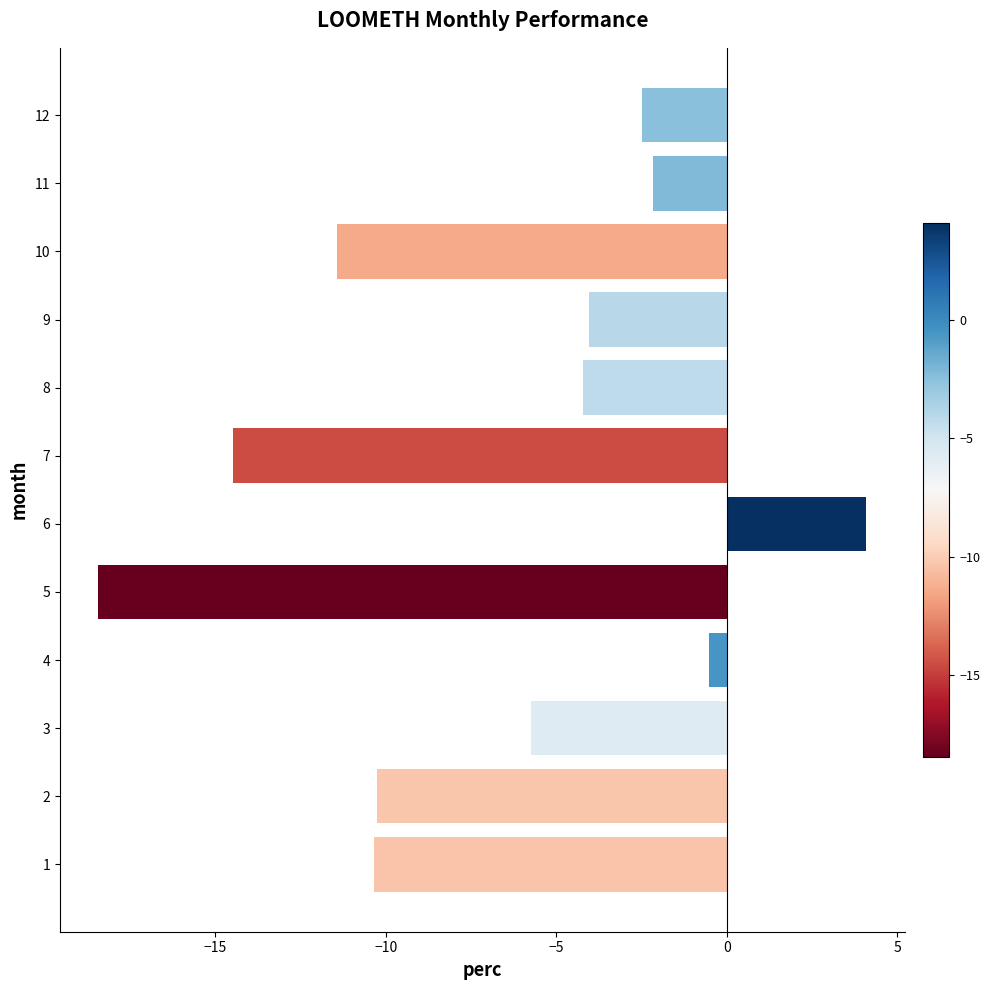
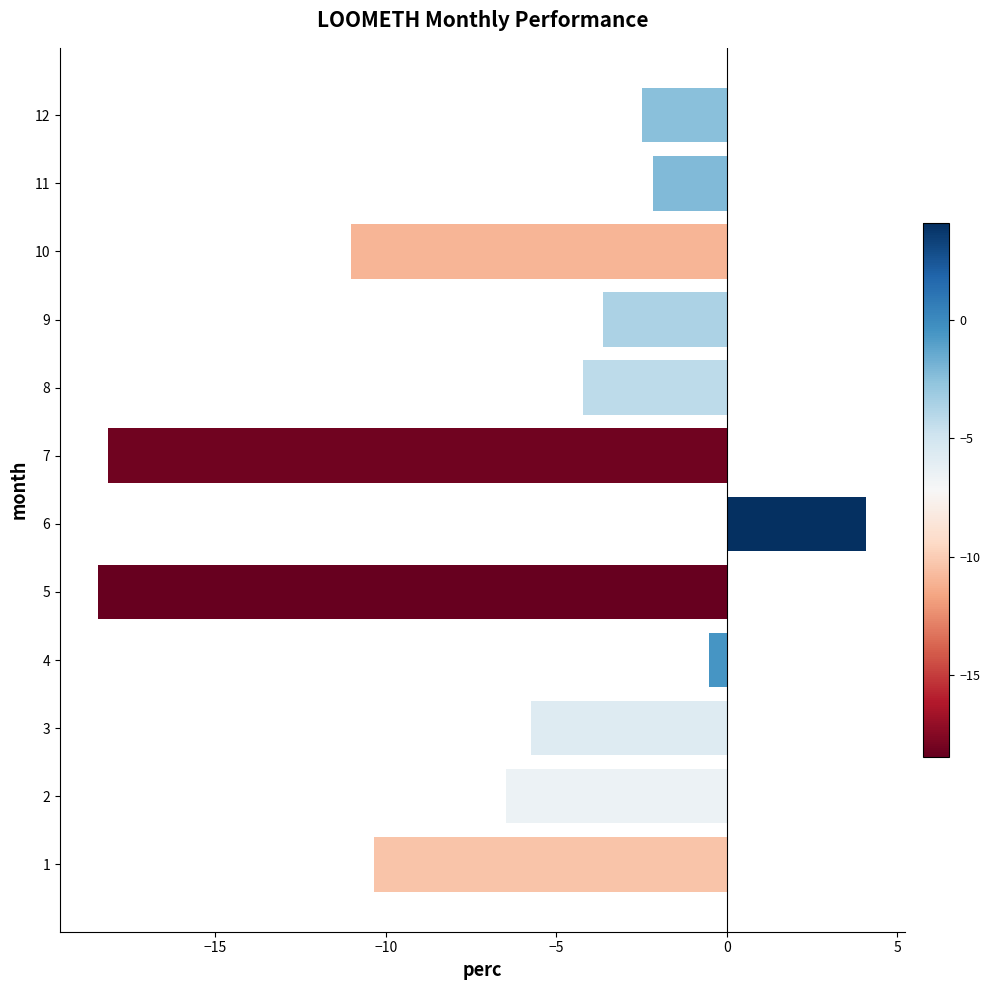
10: -11.4 -> -11.0
9: -4.0 -> -3.6
7: -14.5 -> -18.2
2: -10.3 -> -6.5
